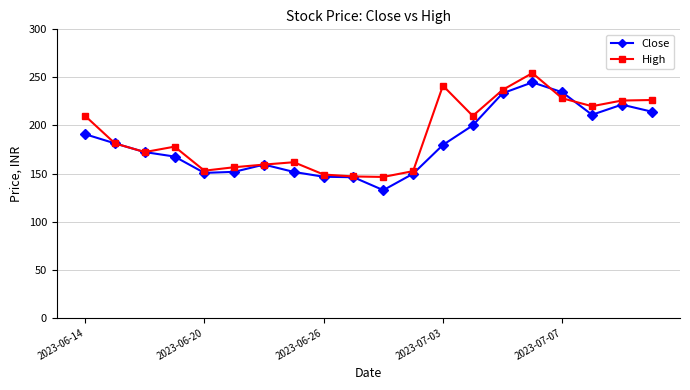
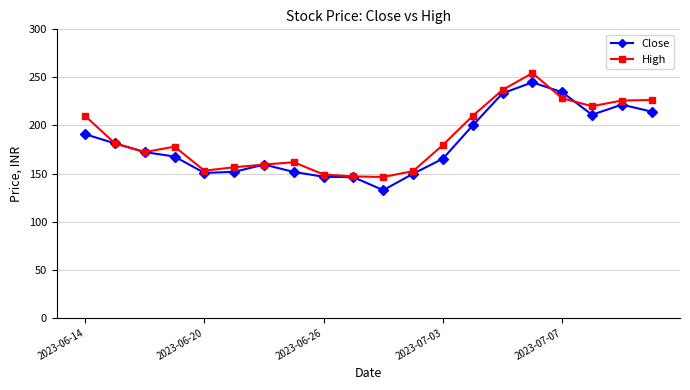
Close, 2023-07-03: 180 -> 170
High, 2023-07-03: 240 -> 180
